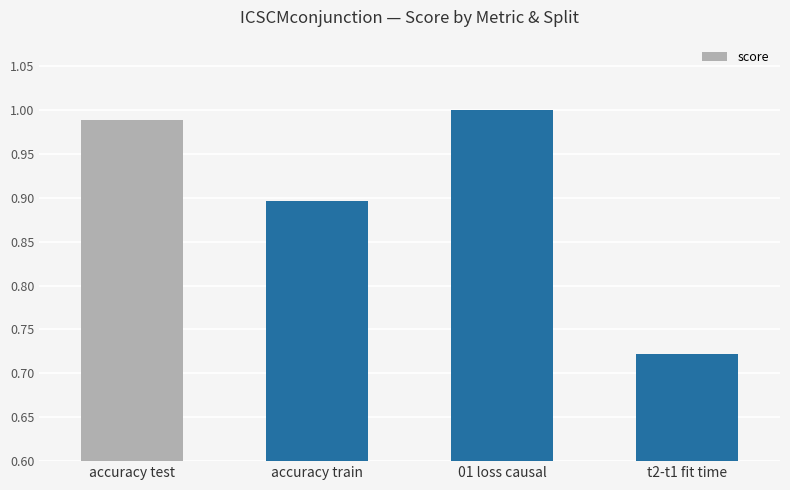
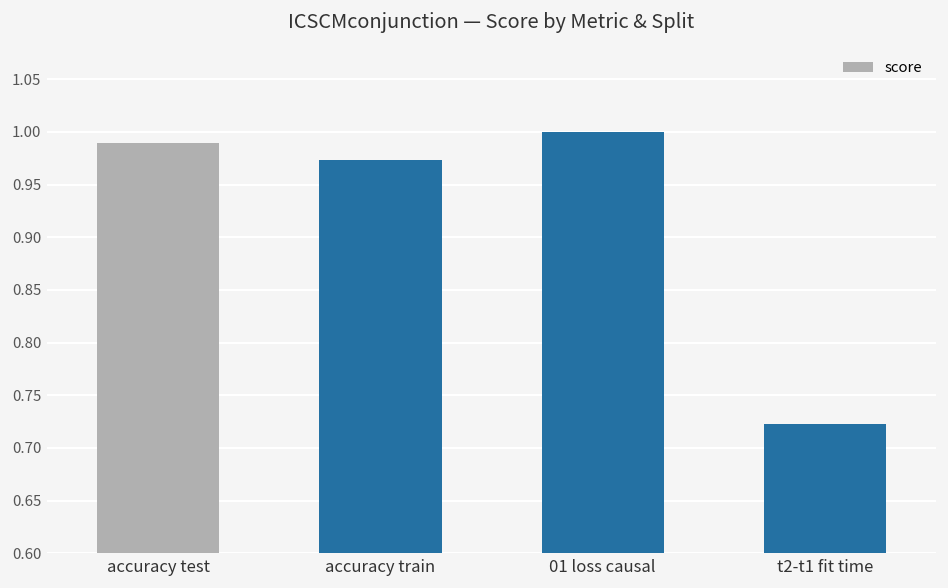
accuracy train: 0.90 -> 0.97
